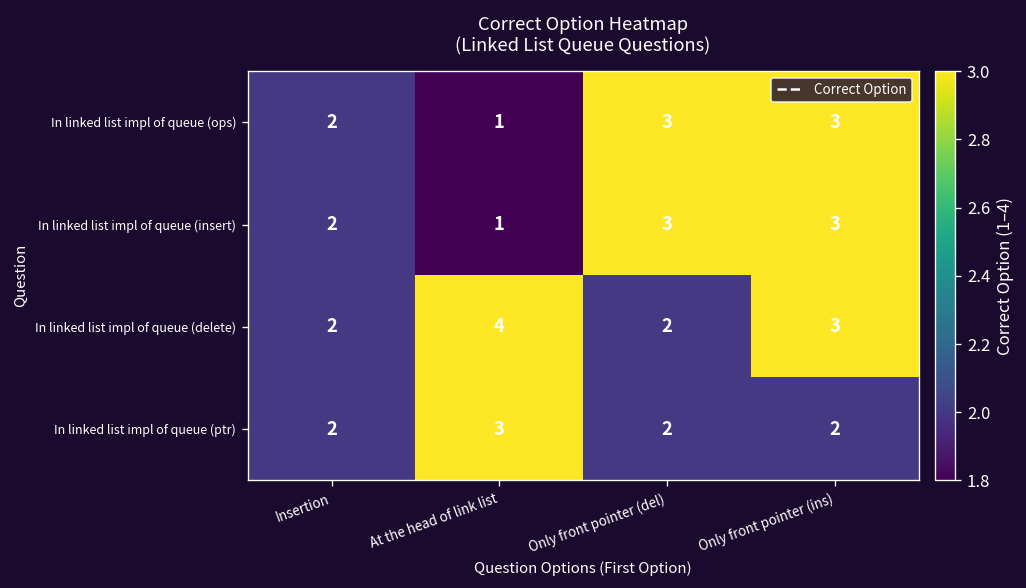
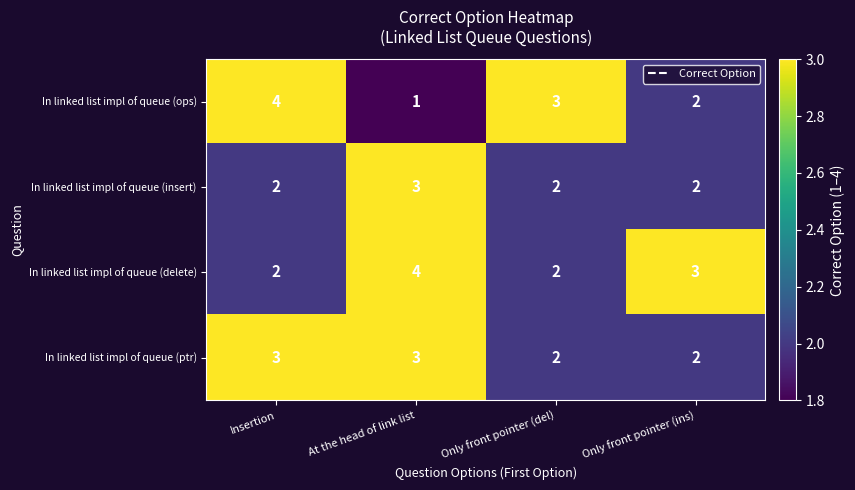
In linked list impl of queue (ops), Insertion: 2 -> 4
In linked list impl of queue (ops), Only front pointer (ins): 3 -> 2
In linked list impl of queue (insert), At the head of link list: 1 -> 3
In linked list impl of queue (insert), Only front pointer (del): 3 -> 2
In linked list impl of queue (insert), Only front pointer (ins): 3 -> 2
In linked list impl of queue (ptr), Insertion: 2 -> 3
